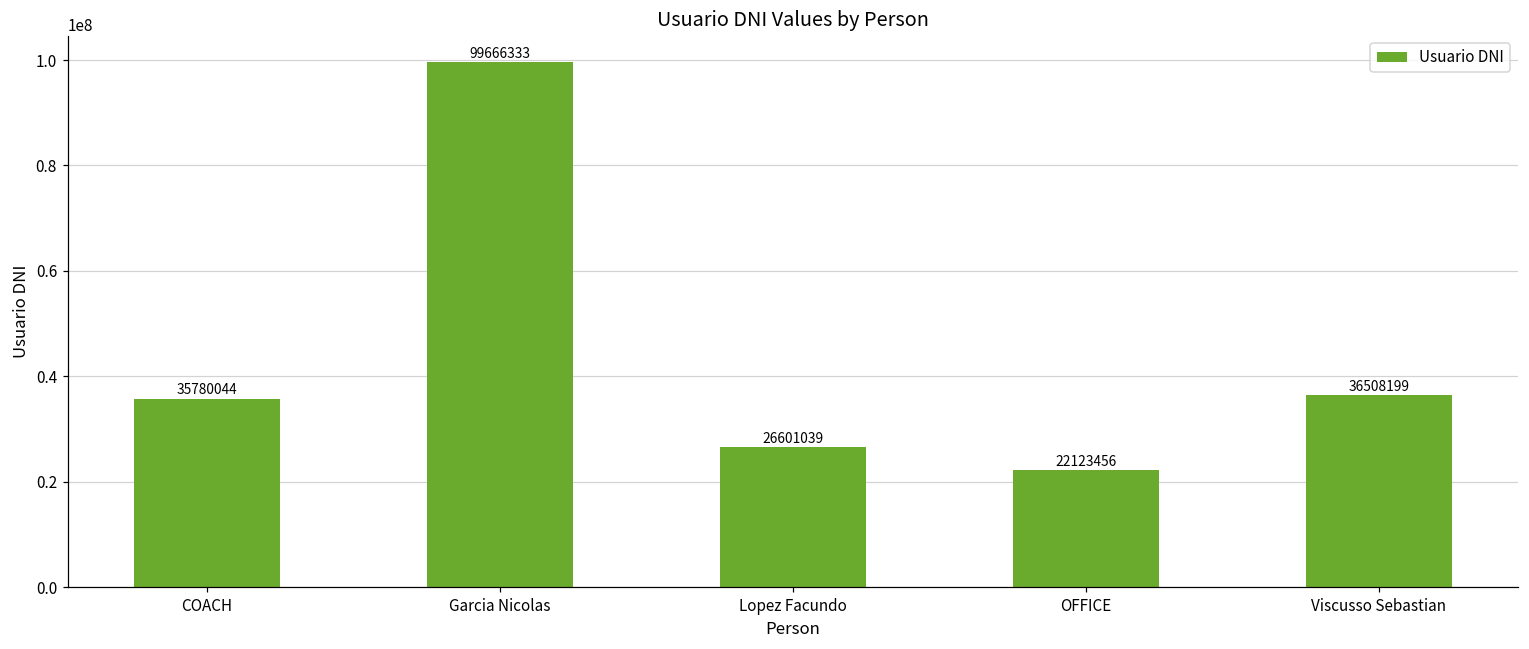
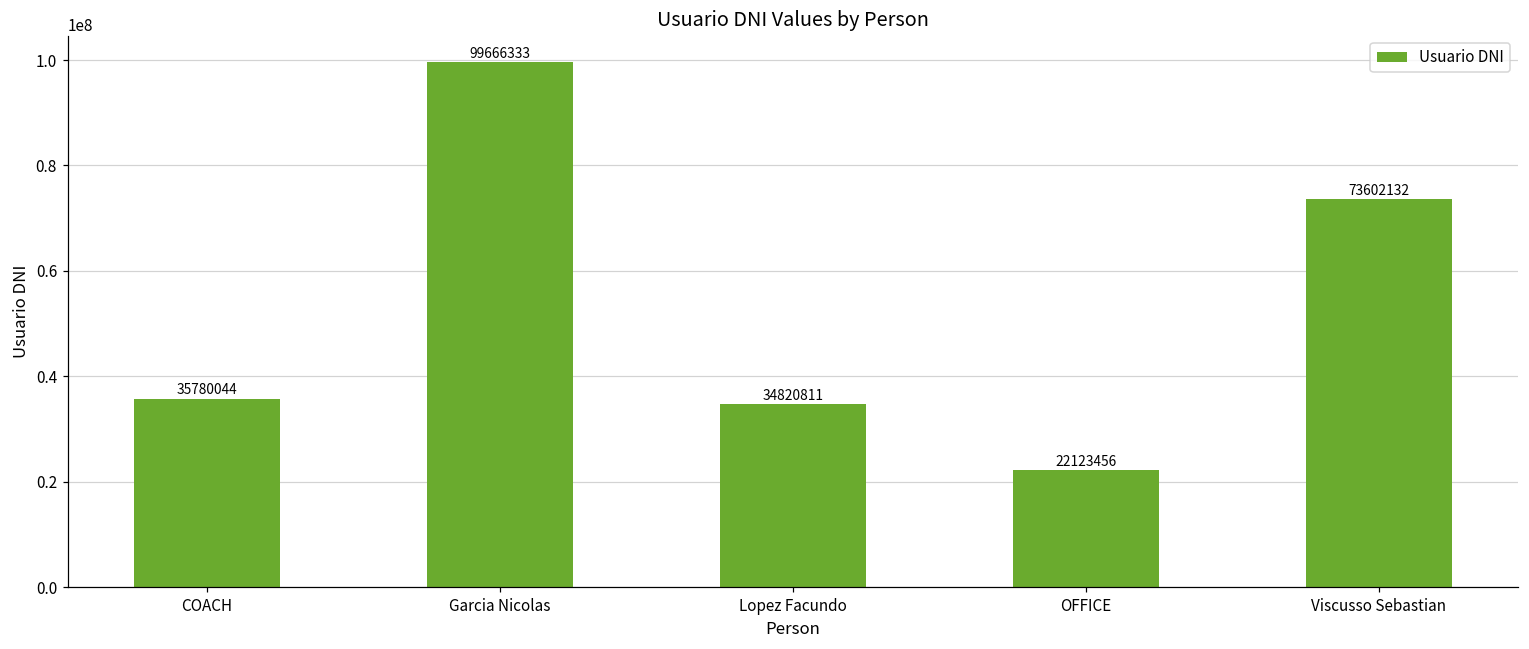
Lopez Facundo: 26601039 -> 34820811
Viscusso Sebastian: 36508199 -> 73602132
